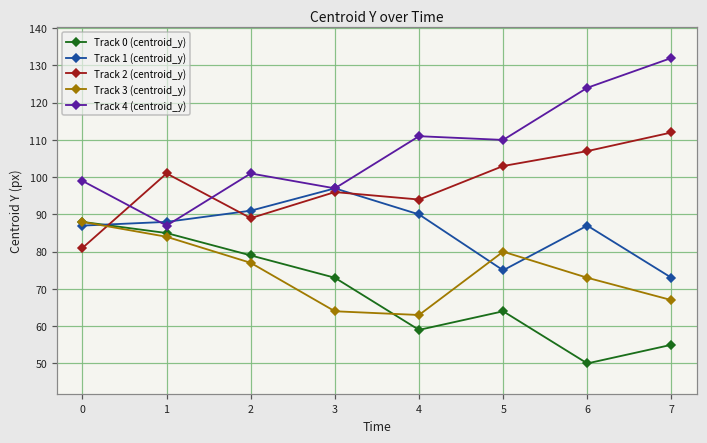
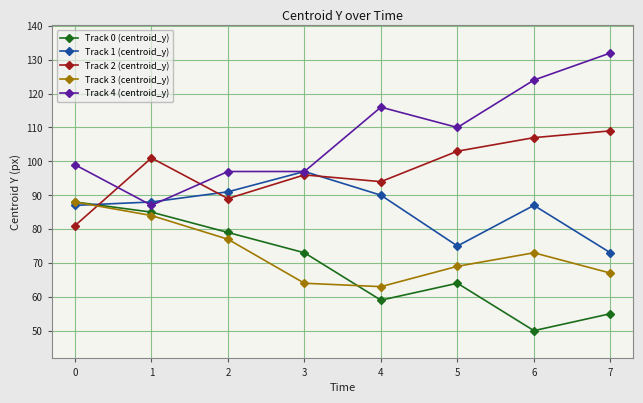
Track 4 (centroid_y), 2: 101 -> 97
Track 4 (centroid_y), 4: 111 -> 116
Track 3 (centroid_y), 5: 80 -> 69
Track 2 (centroid_y), 7: 112 -> 109
